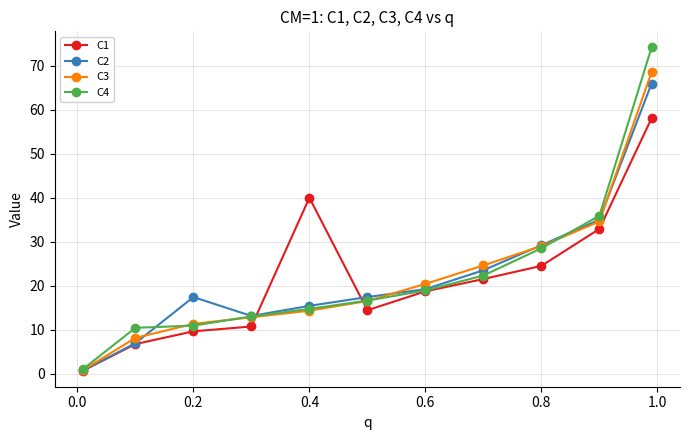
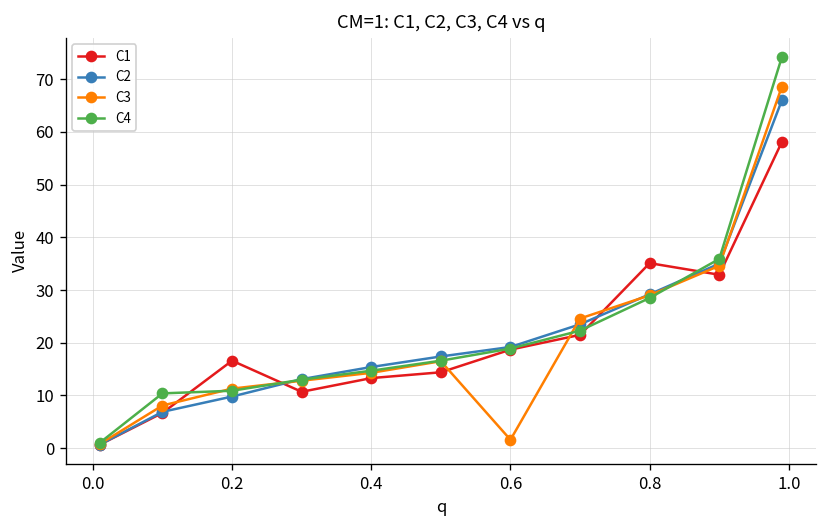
C1, 0.2: 10 -> 17
C2, 0.2: 17 -> 10
C1, 0.4: 40 -> 13
C3, 0.6: 20 -> 2
C1, 0.8: 25 -> 35
